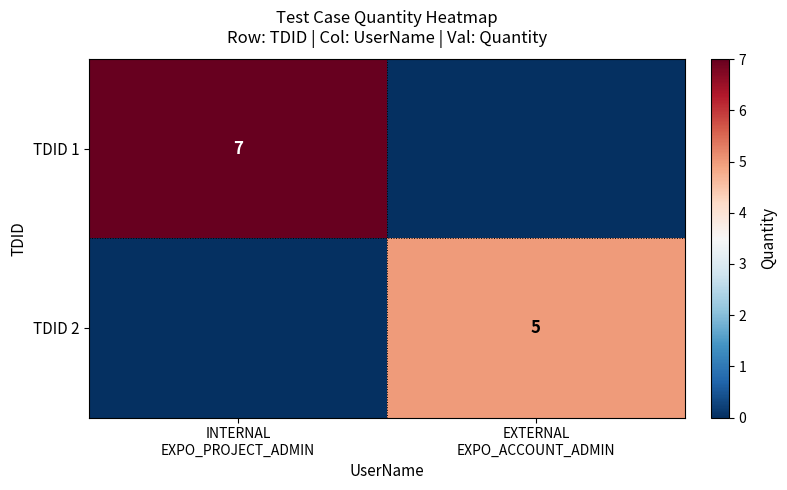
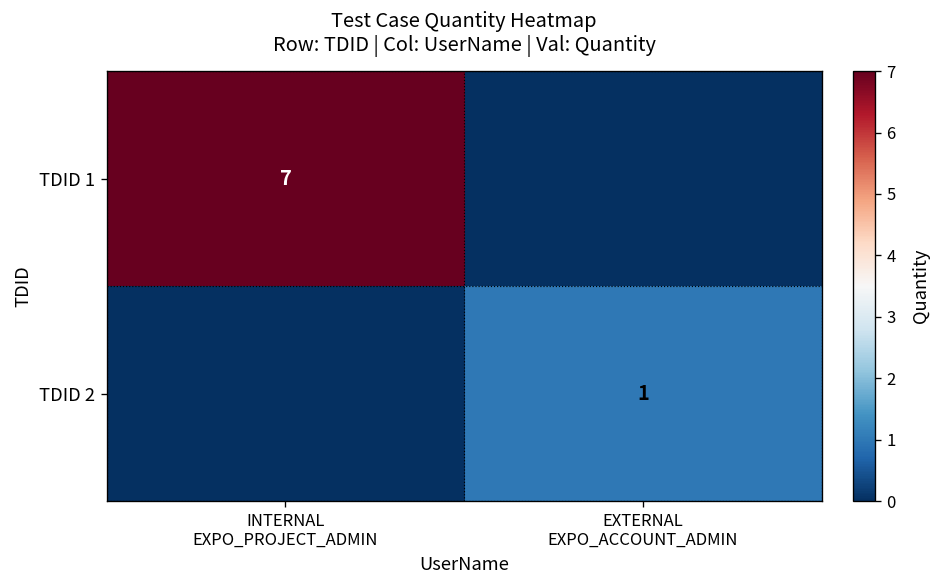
TDID 2, EXTERNAL EXPO_ACCOUNT_ADMIN: 5 -> 1
